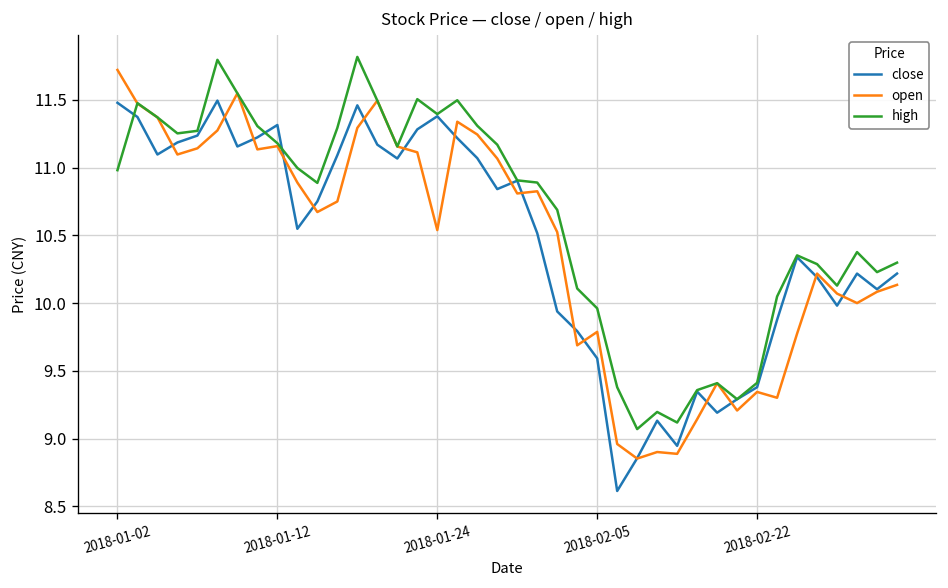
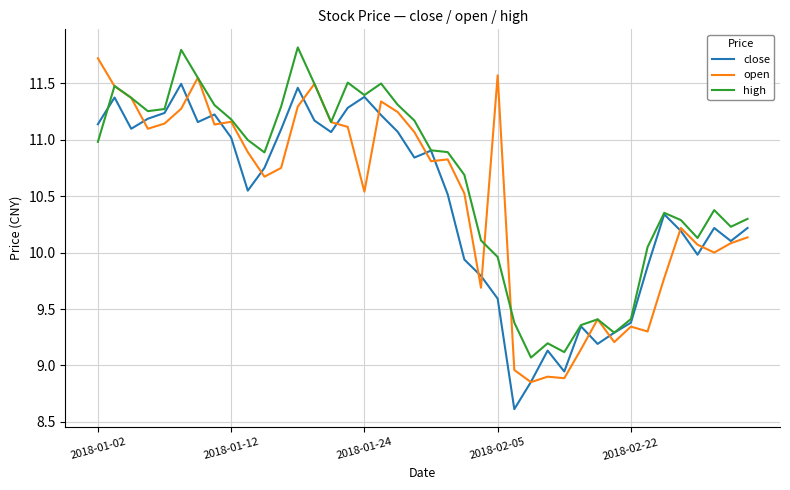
close, 2018-01-02: 11.48 -> 11.14
close, 2018-01-12: 11.31 -> 11.02
open, 2018-02-05: 9.79 -> 11.57
